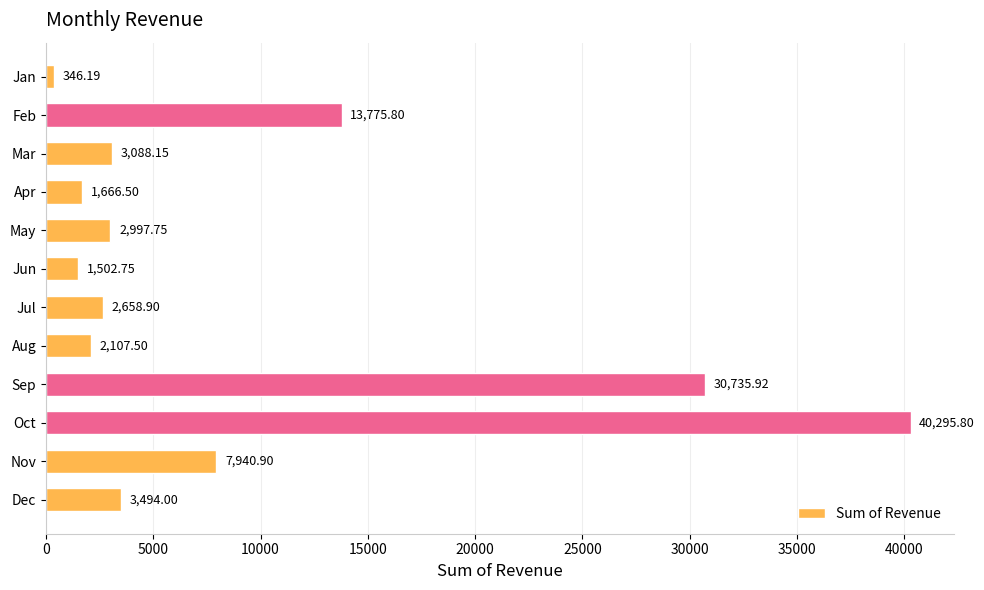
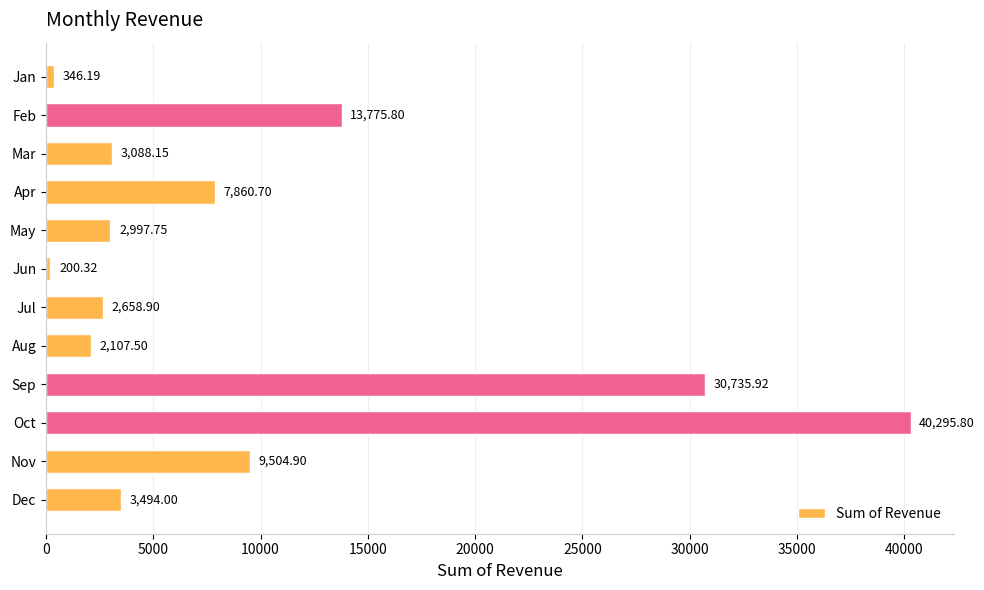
Apr: 1,666.50 -> 7,860.70
Jun: 1,502.75 -> 200.32
Nov: 7,940.90 -> 9,504.90
